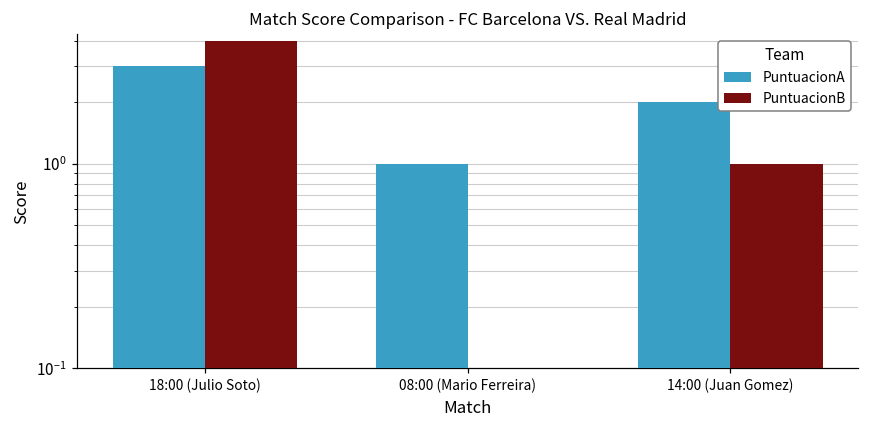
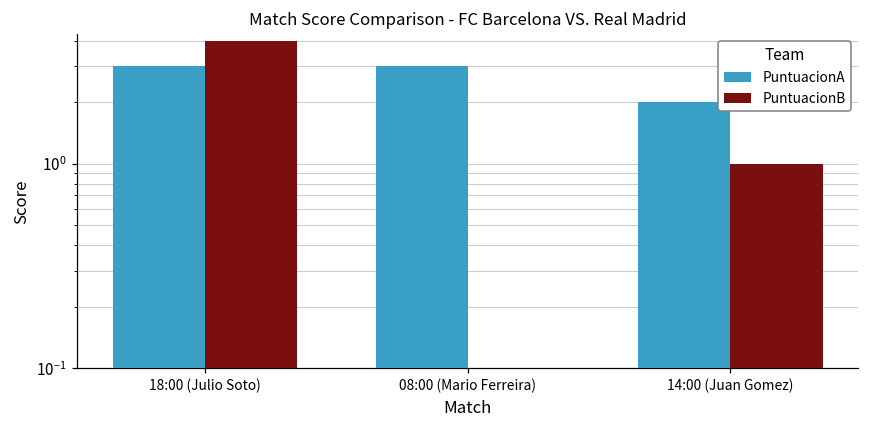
PuntuacionA, 08:00 (Mario Ferreira): 1 -> 3
